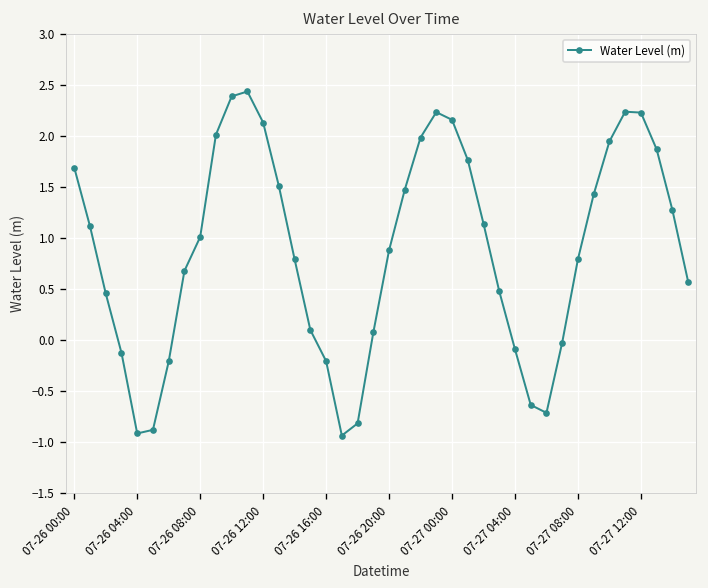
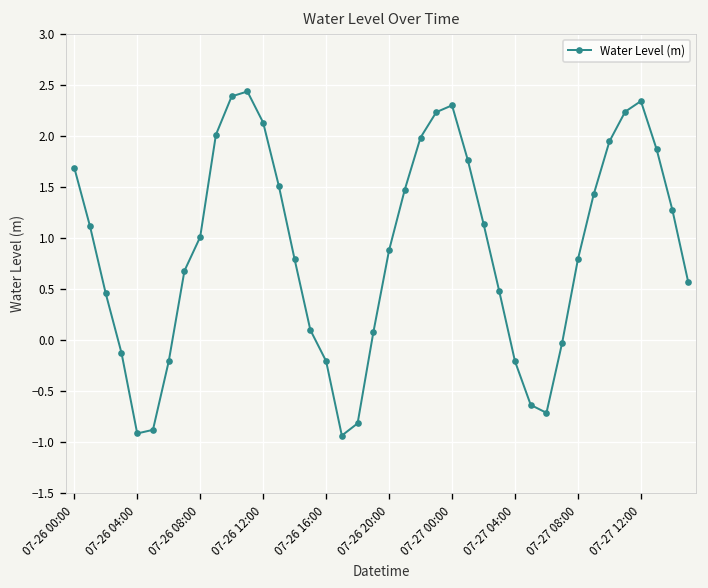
07-27 00:00: 2.2 -> 2.3
07-27 04:00: -0.1 -> -0.2
07-27 12:00: 2.2 -> 2.3
